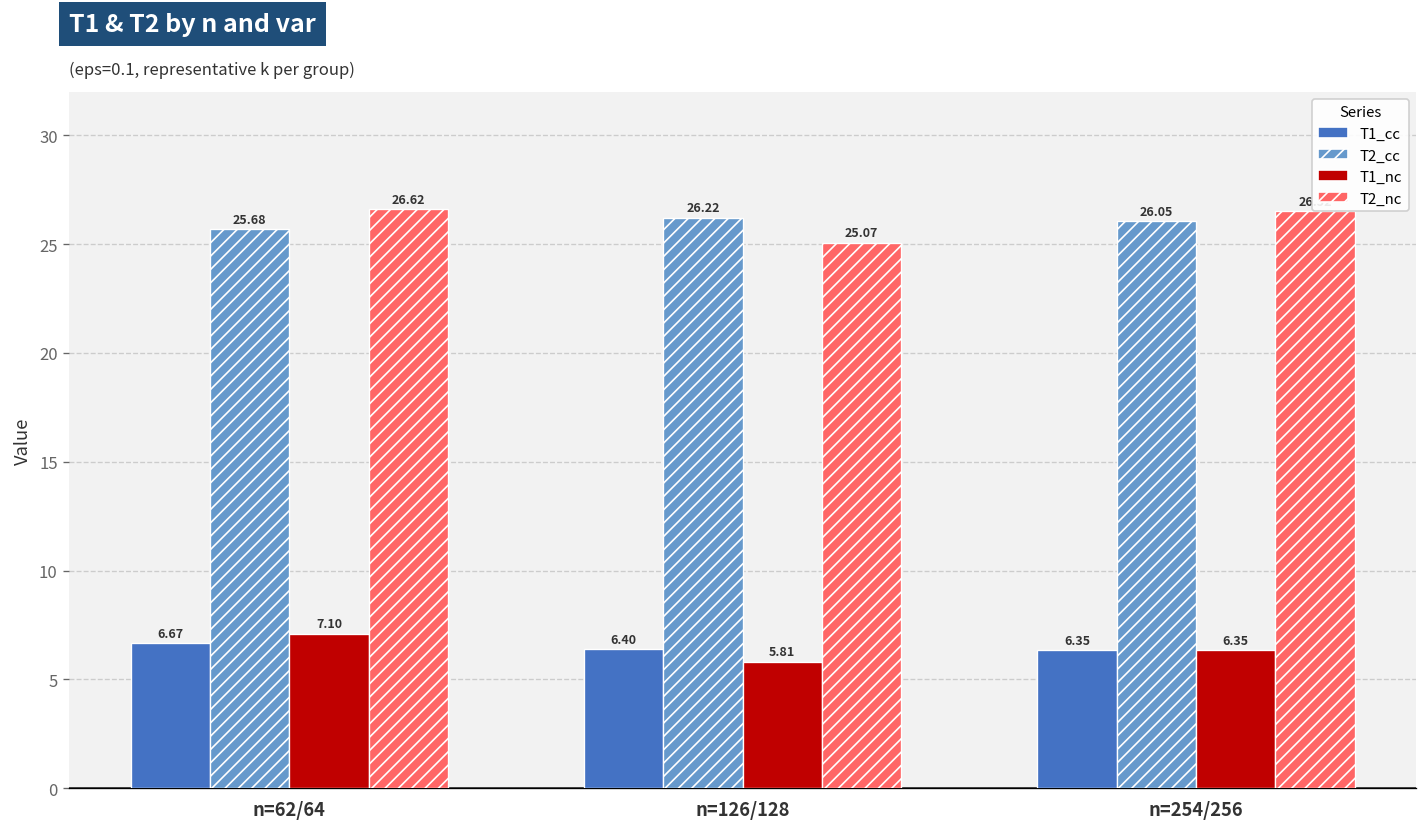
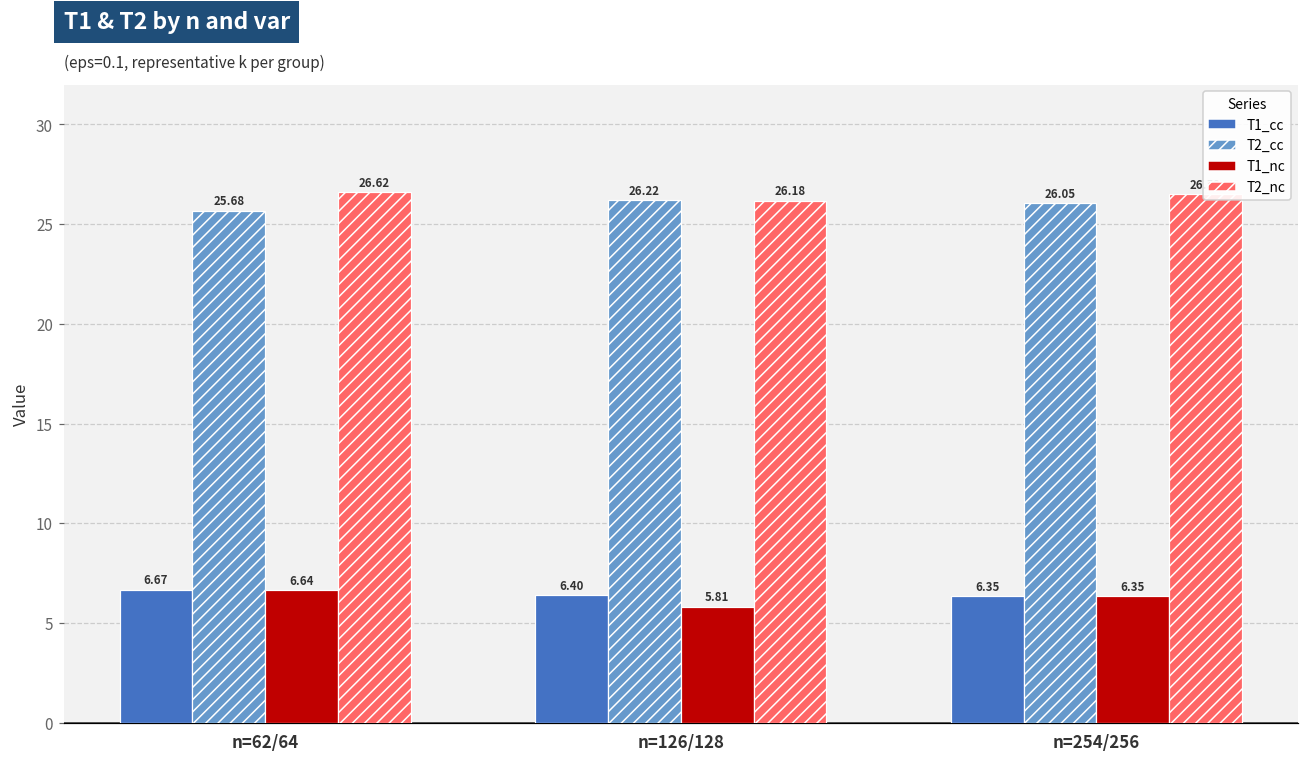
T1_nc, n=62/64: 7.10 -> 6.64
T2_nc, n=126/128: 25.07 -> 26.18
